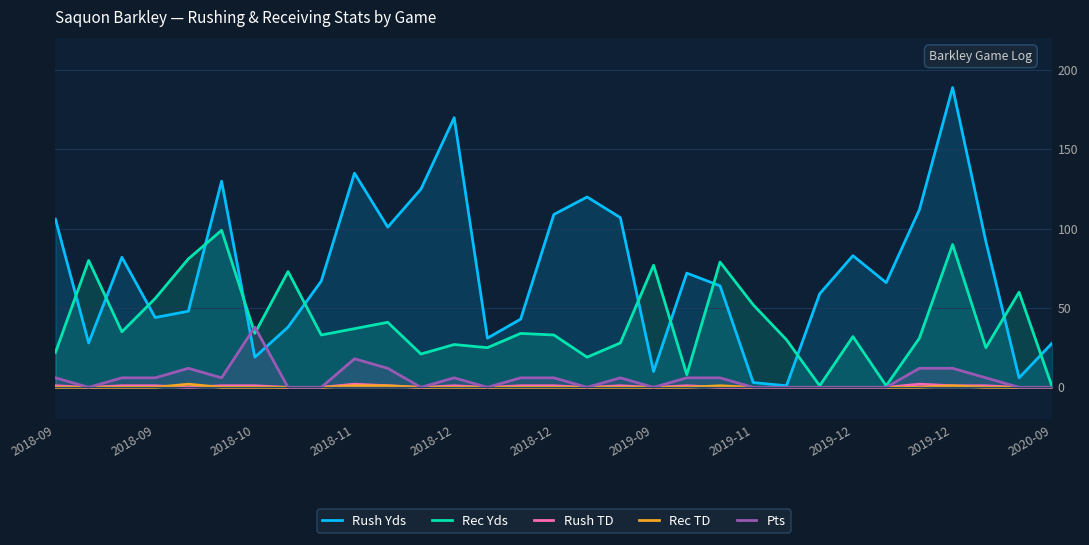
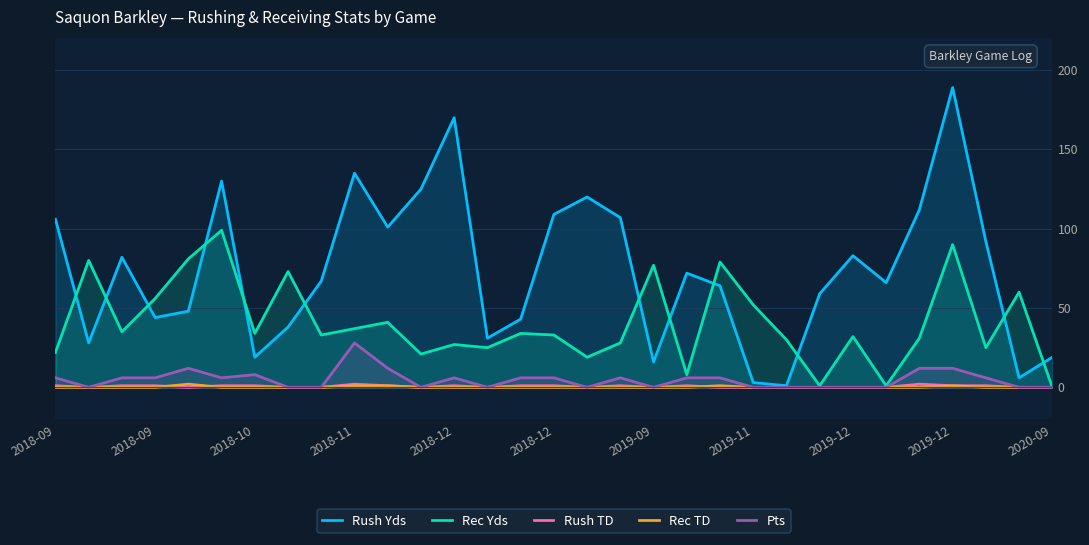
Pts, 2018-10: 38 -> 8
Pts, 2018-11: 18 -> 28
Rush Yds, 2019-09: 10 -> 16
Rush Yds, 2020-09: 28 -> 19
